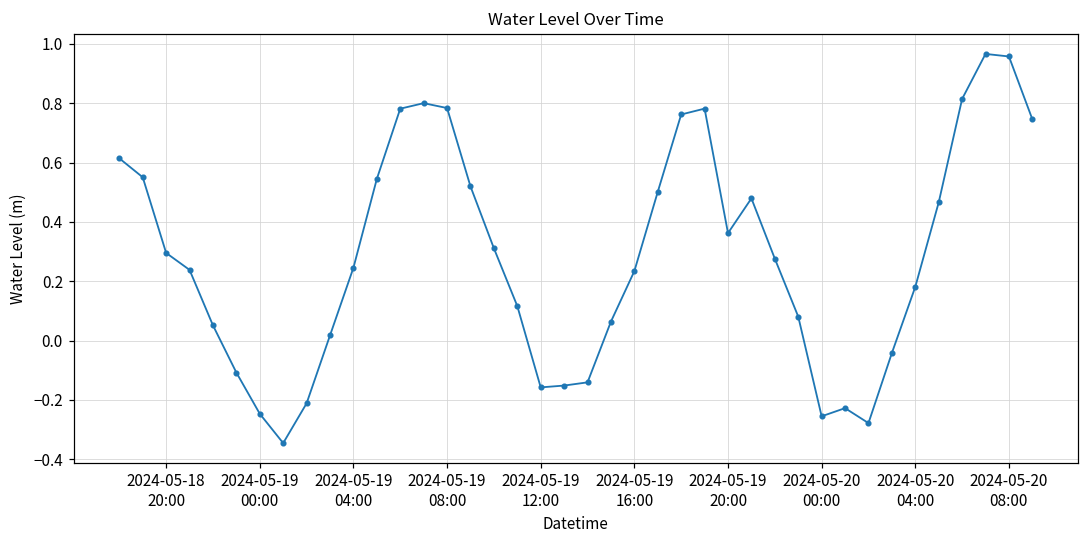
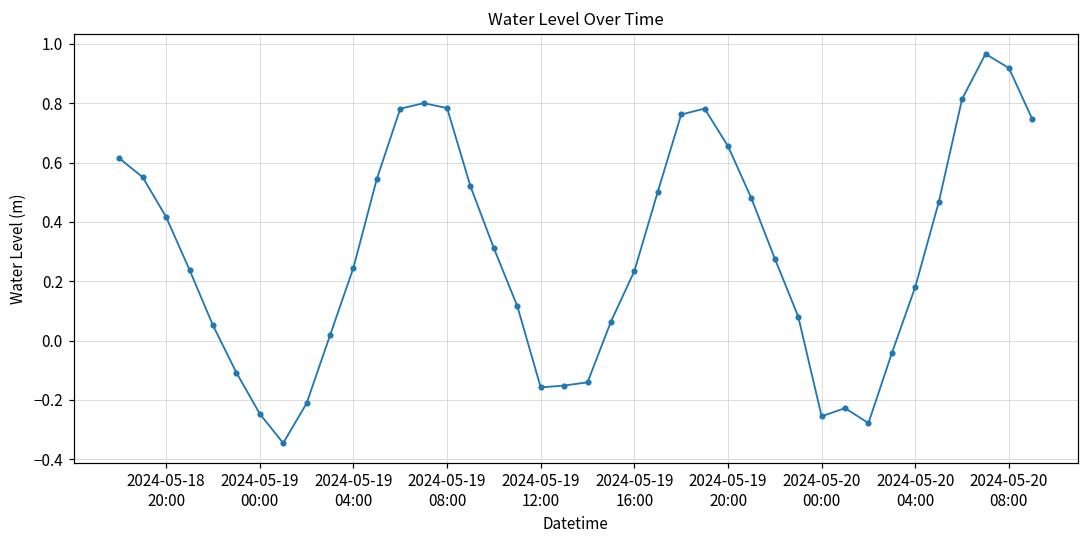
2024-05-18 20:00: 0.30 -> 0.42
2024-05-19 20:00: 0.36 -> 0.65
2024-05-20 08:00: 0.96 -> 0.92
